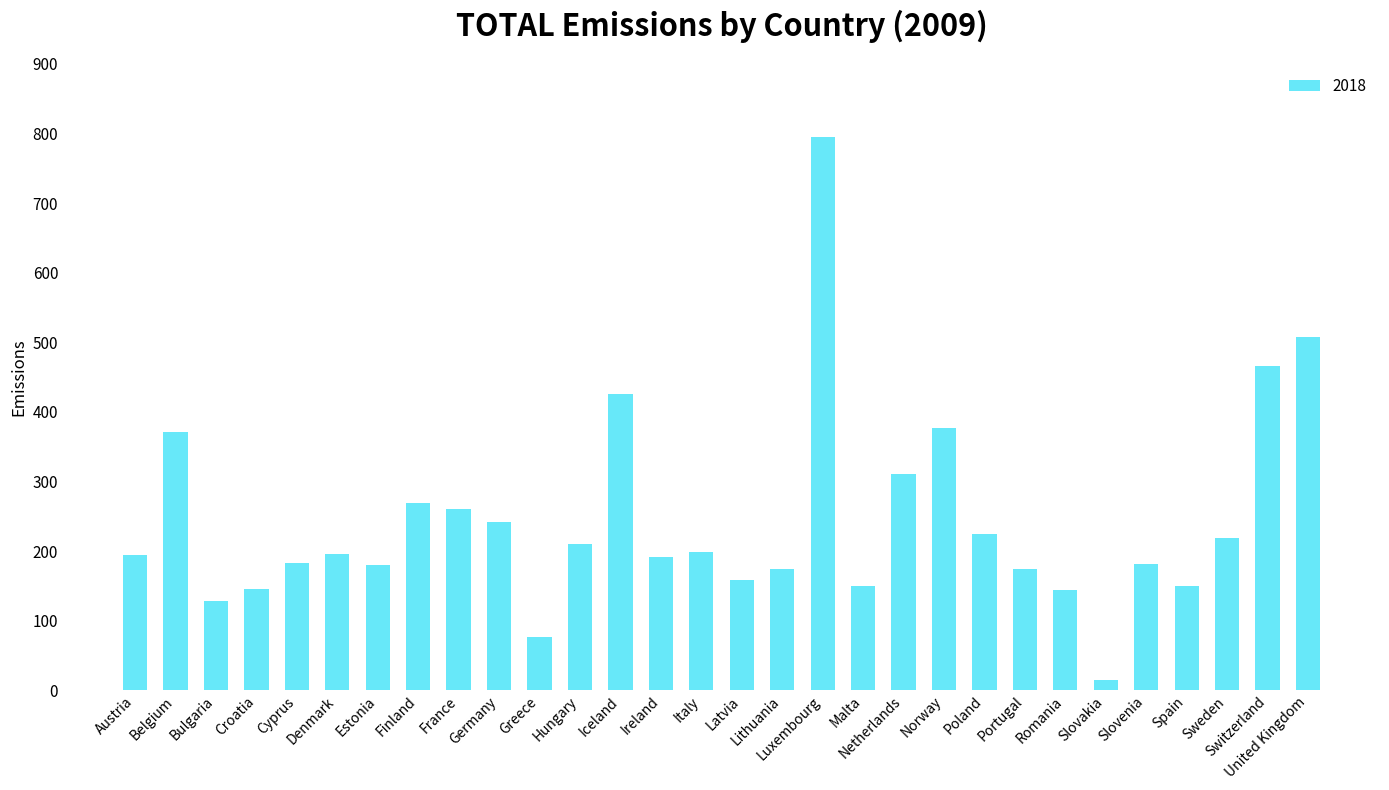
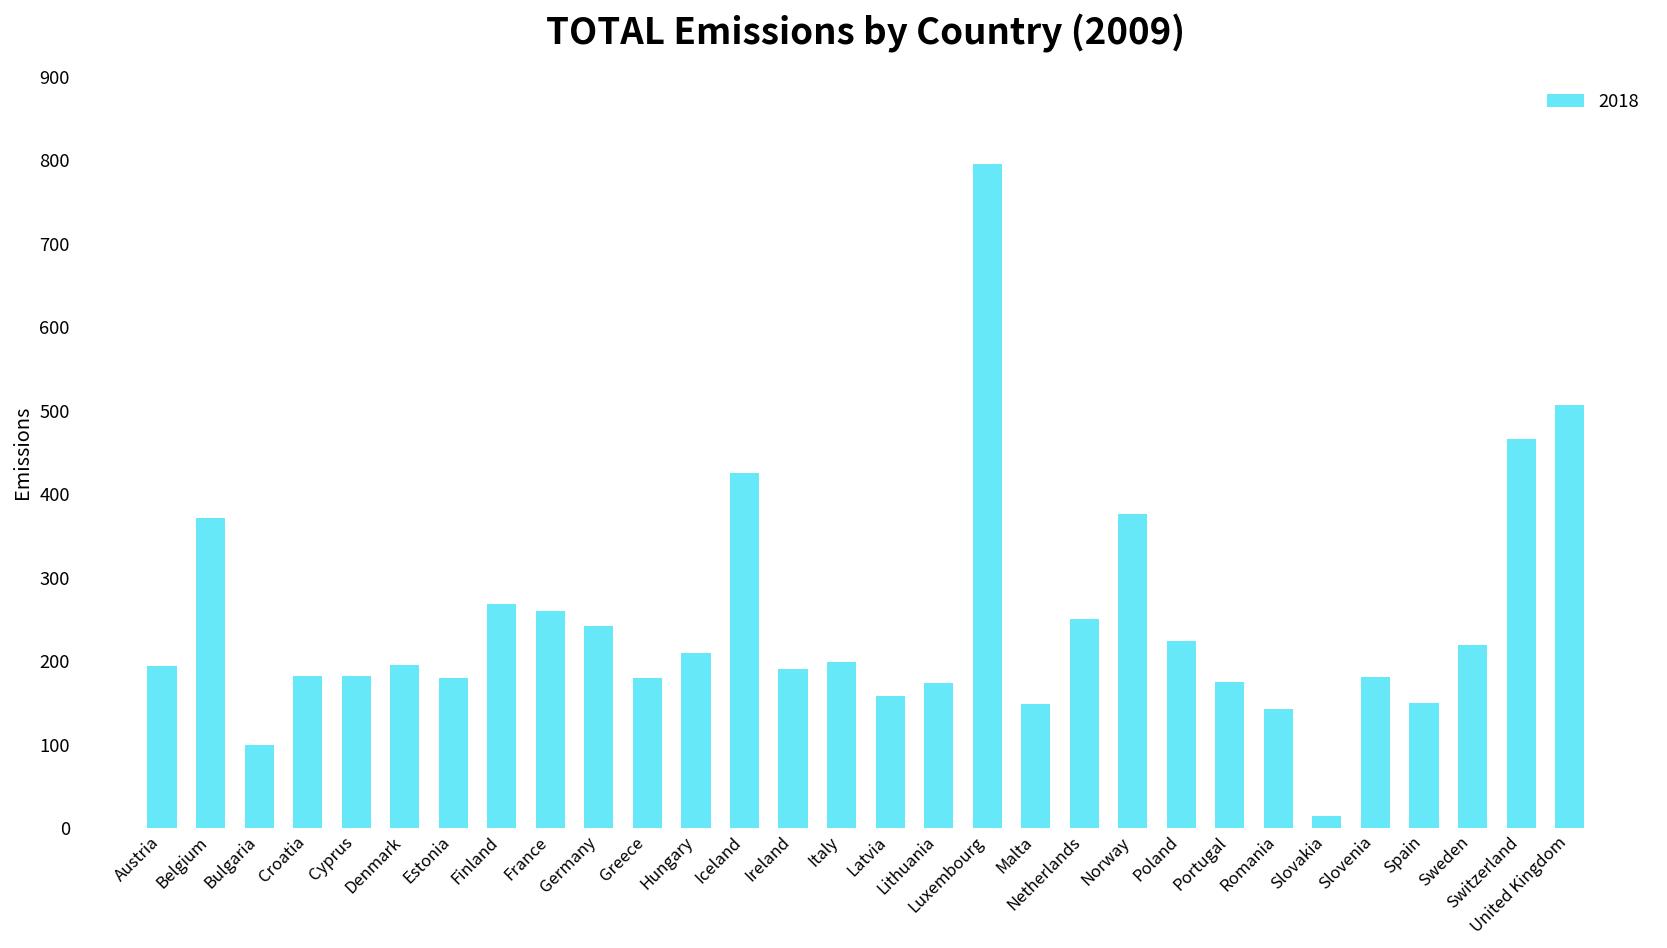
Bulgaria: 130 -> 100
Croatia: 150 -> 180
Greece: 80 -> 180
Netherlands: 310 -> 250
